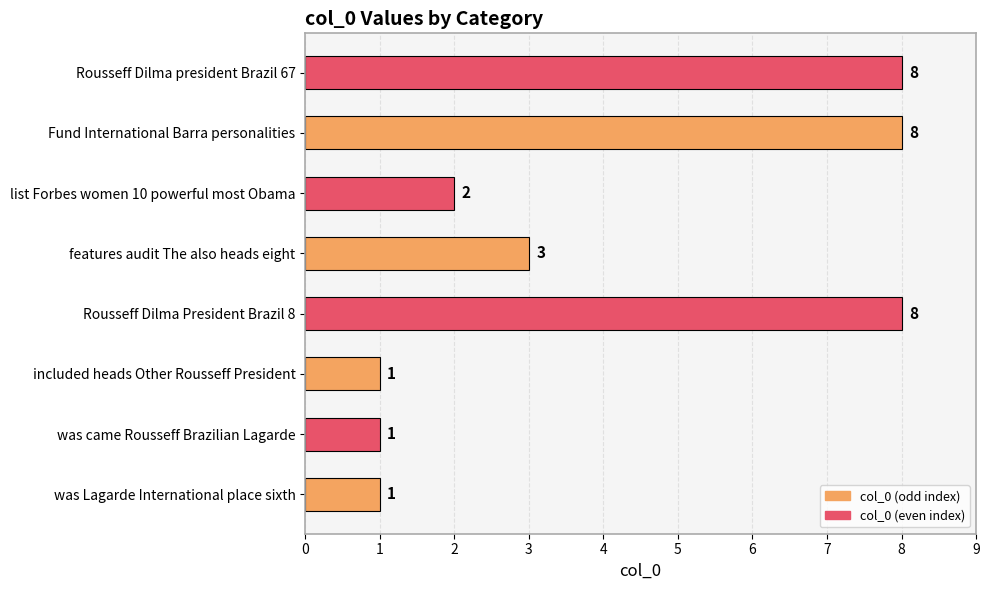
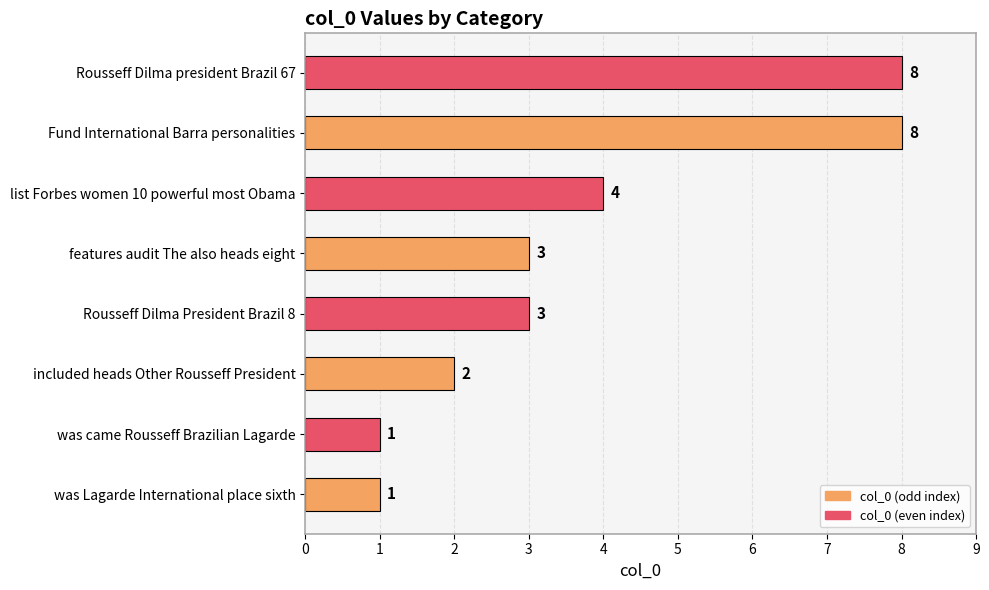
list Forbes women 10 powerful most Obama: 2 -> 4
Rousseff Dilma President Brazil 8: 8 -> 3
included heads Other Rousseff President: 1 -> 2
